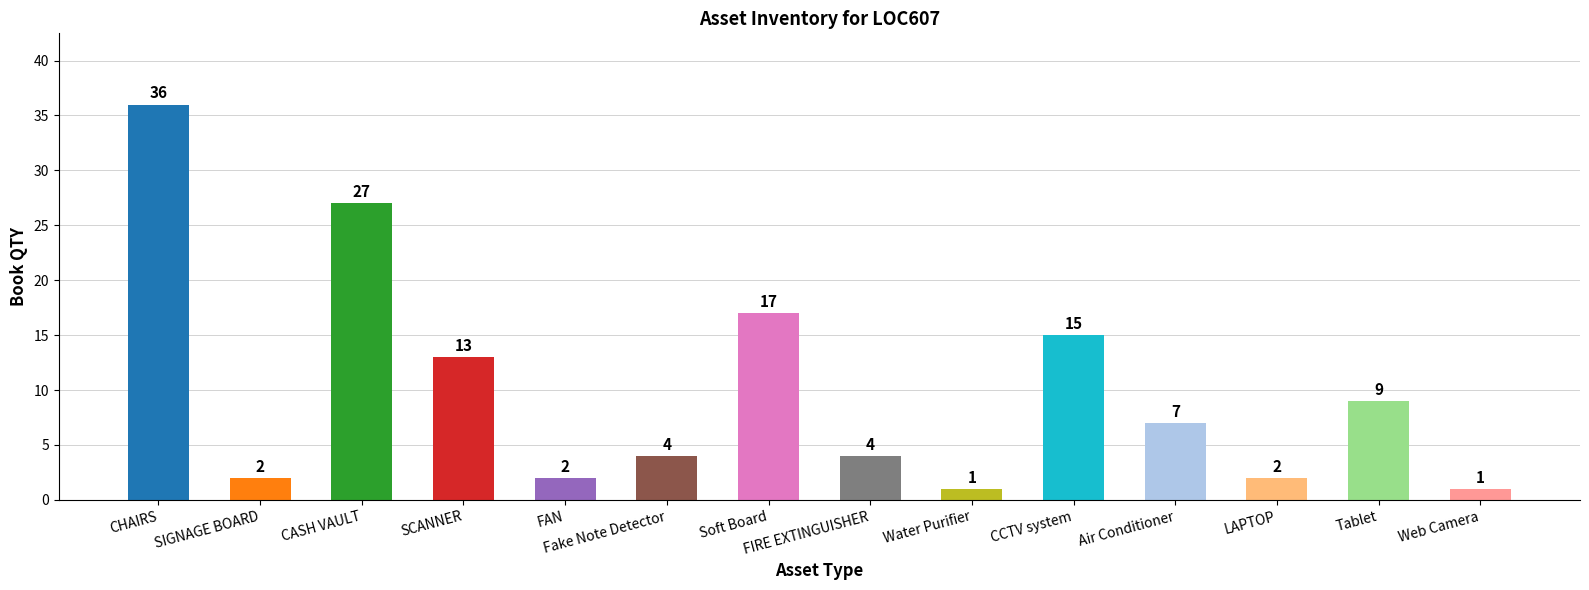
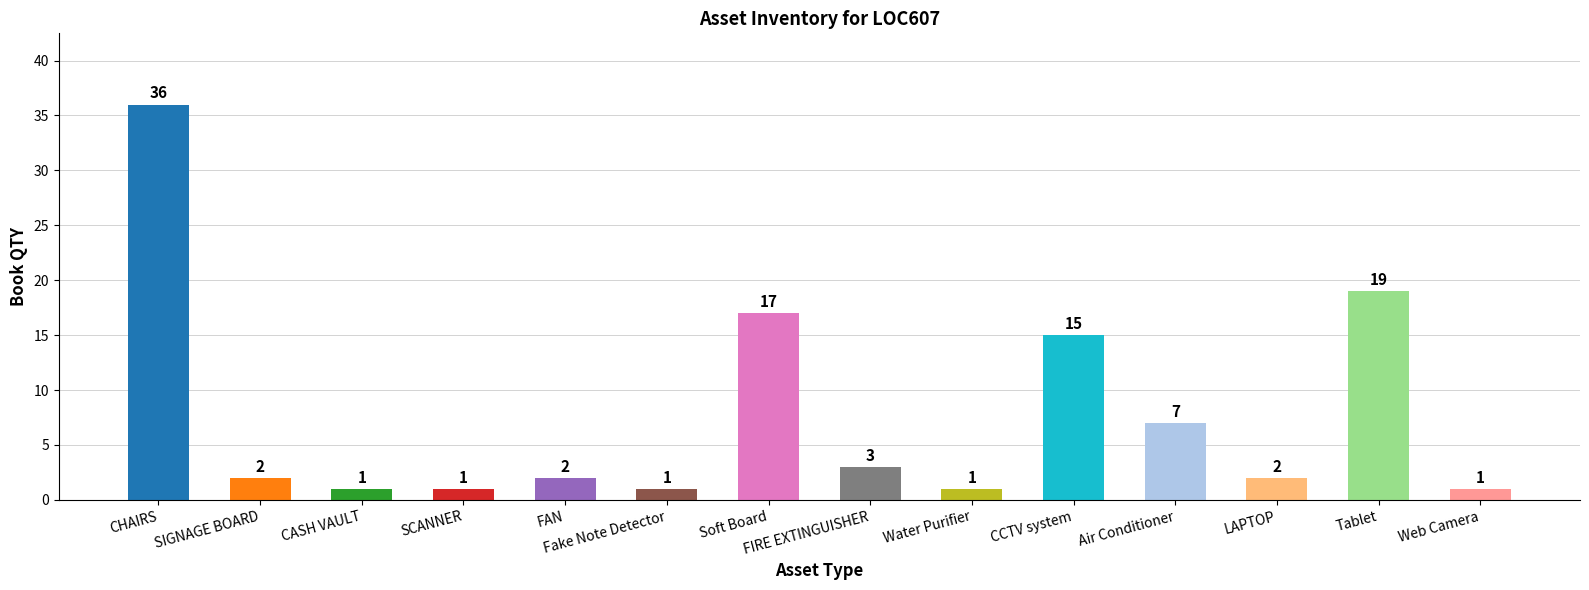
CASH VAULT: 27 -> 1
SCANNER: 13 -> 1
Fake Note Detector: 4 -> 1
FIRE EXTINGUISHER: 4 -> 3
Tablet: 9 -> 19
